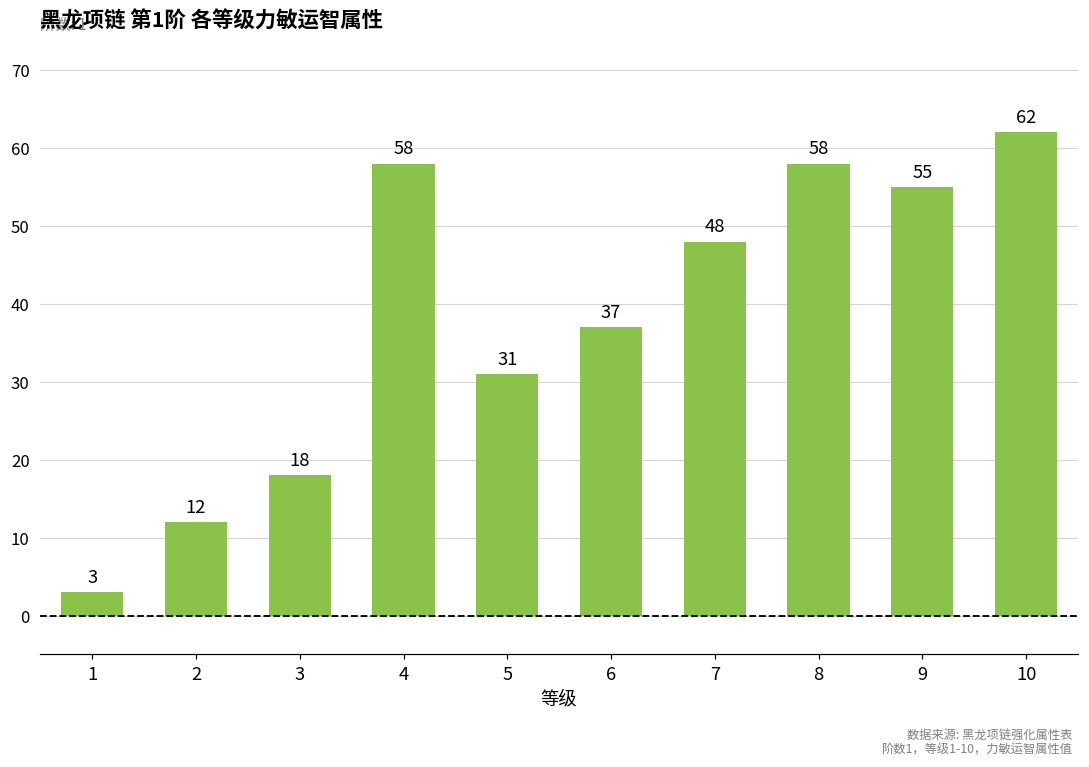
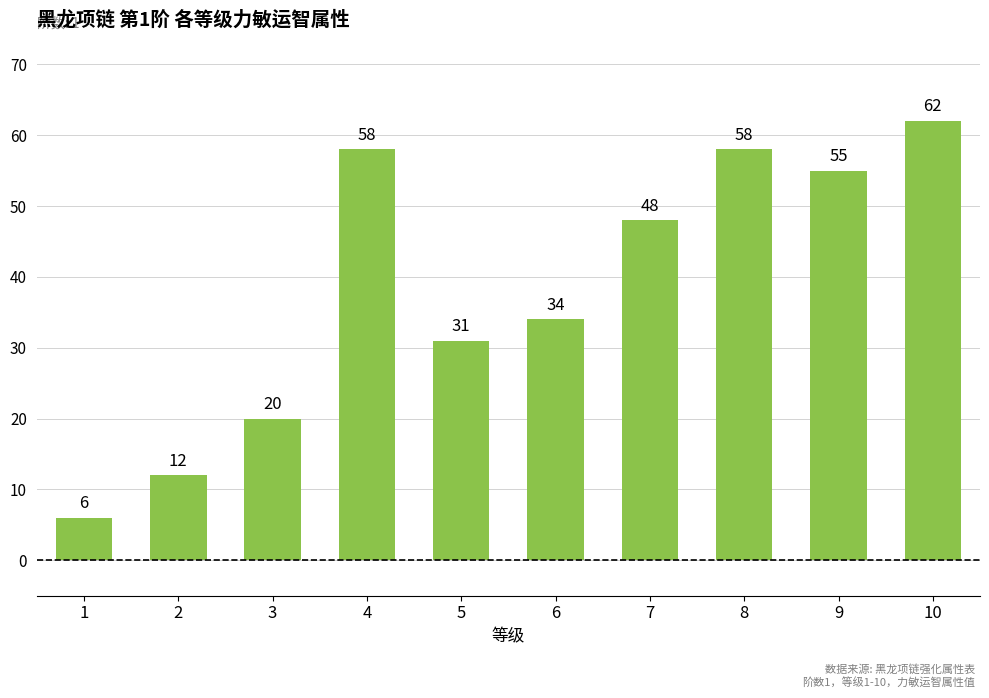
1: 3 -> 6
3: 18 -> 20
6: 37 -> 34
